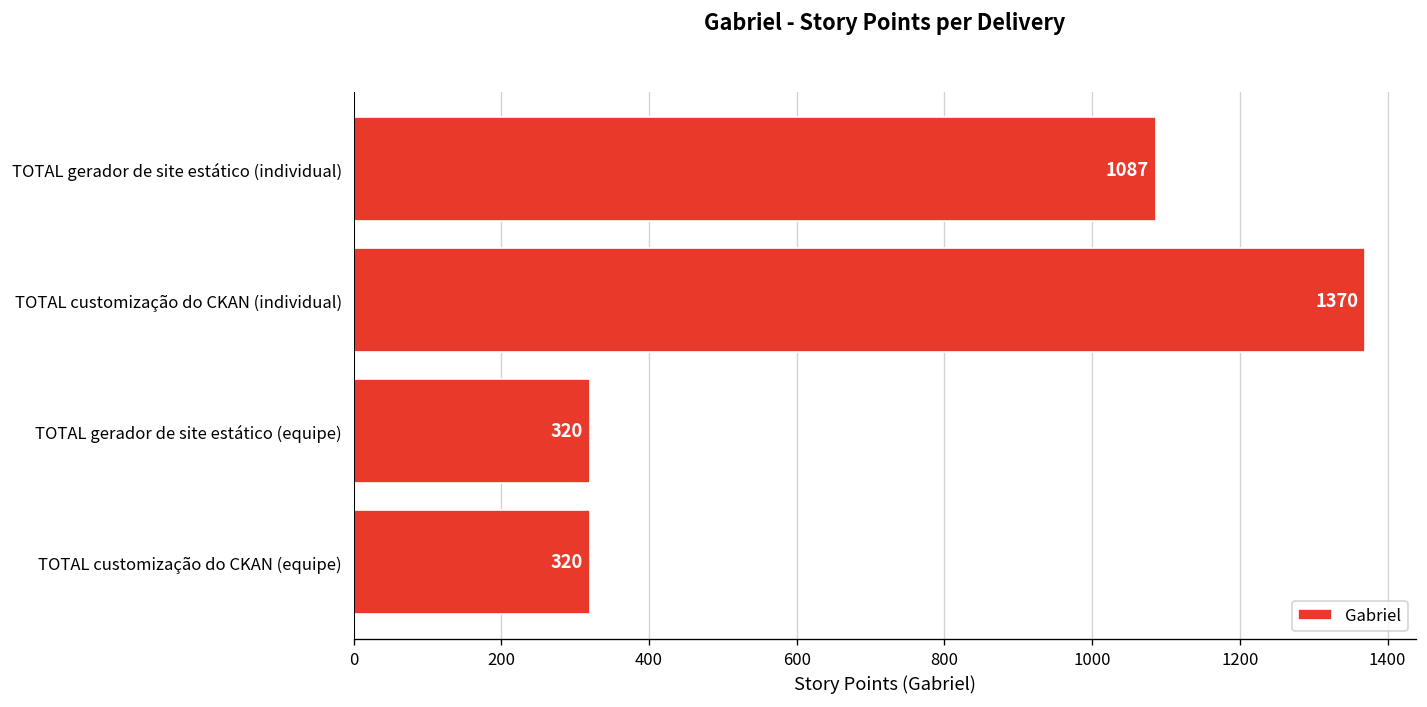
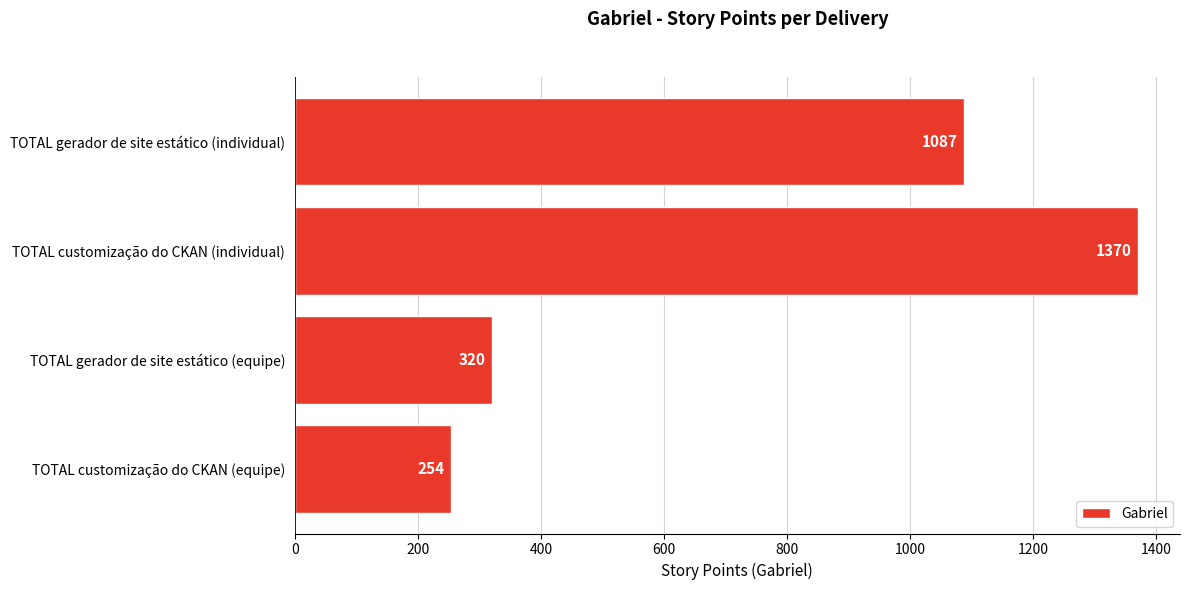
TOTAL customização do CKAN (equipe): 320 -> 254
